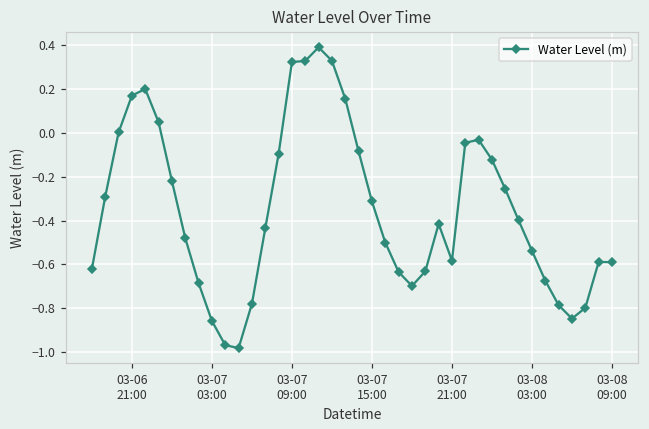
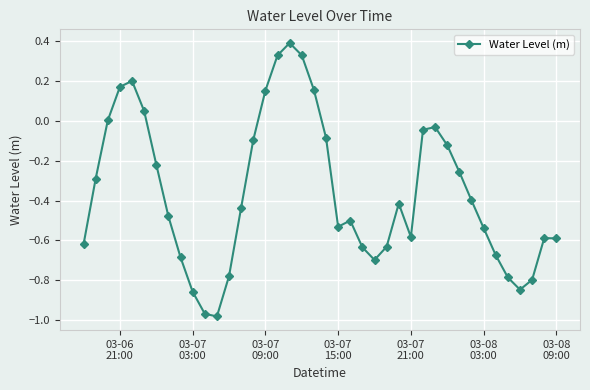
03-07 09:00: 0.32 -> 0.15
03-07 15:00: -0.31 -> -0.53
